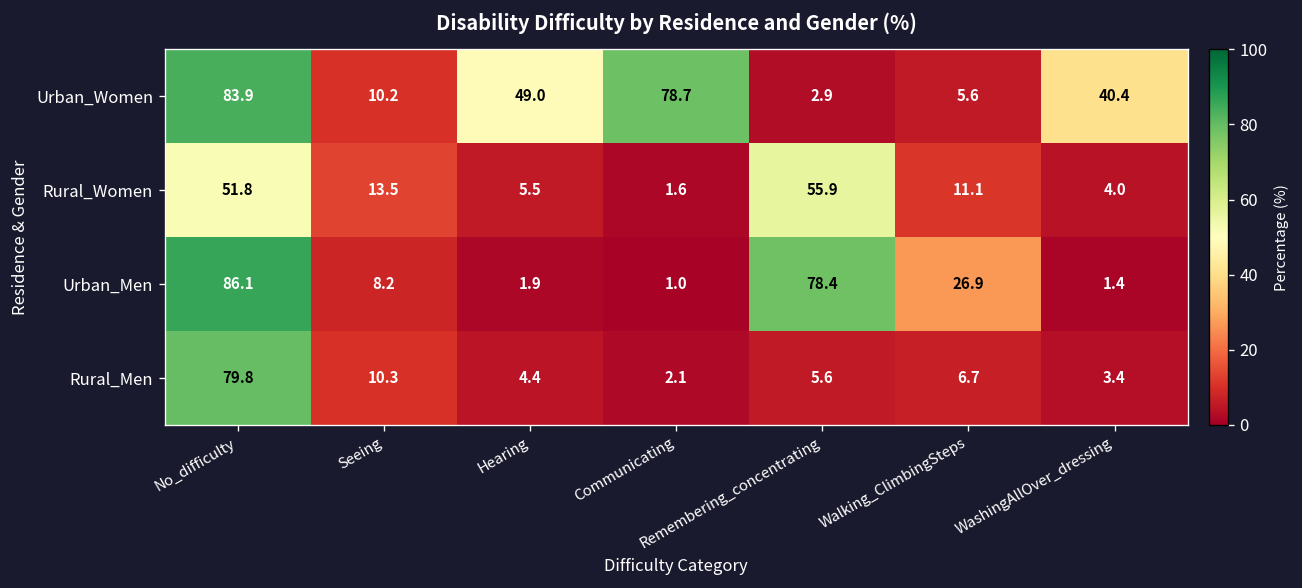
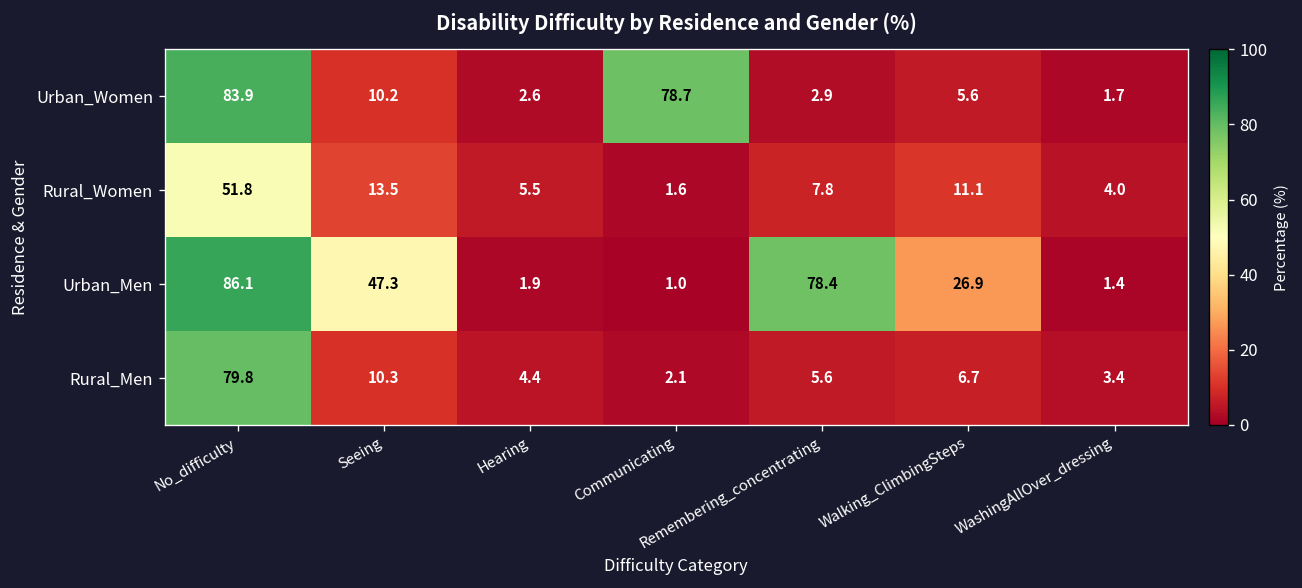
Urban_Women, Hearing: 49.0 -> 2.6
Urban_Women, WashingAllOver_dressing: 40.4 -> 1.7
Rural_Women, Remembering_concentrating: 55.9 -> 7.8
Urban_Men, Seeing: 8.2 -> 47.3
